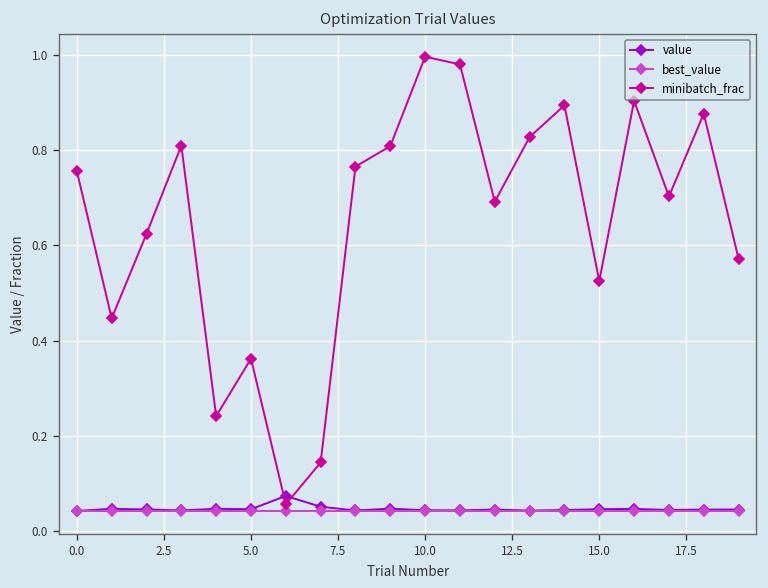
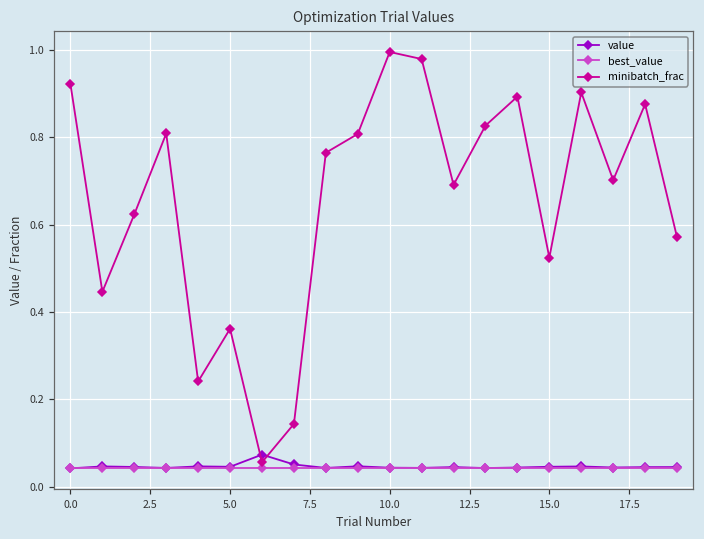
minibatch_frac, 0.0: 0.76 -> 0.92
